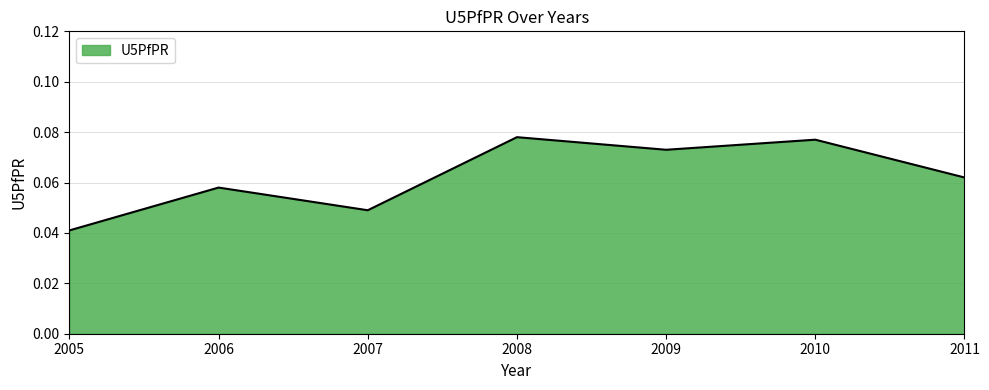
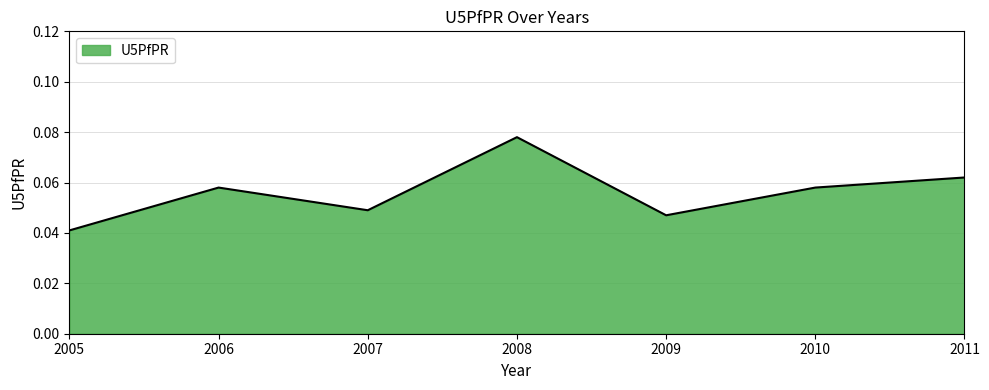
2009: 0.073 -> 0.047
2010: 0.077 -> 0.058
